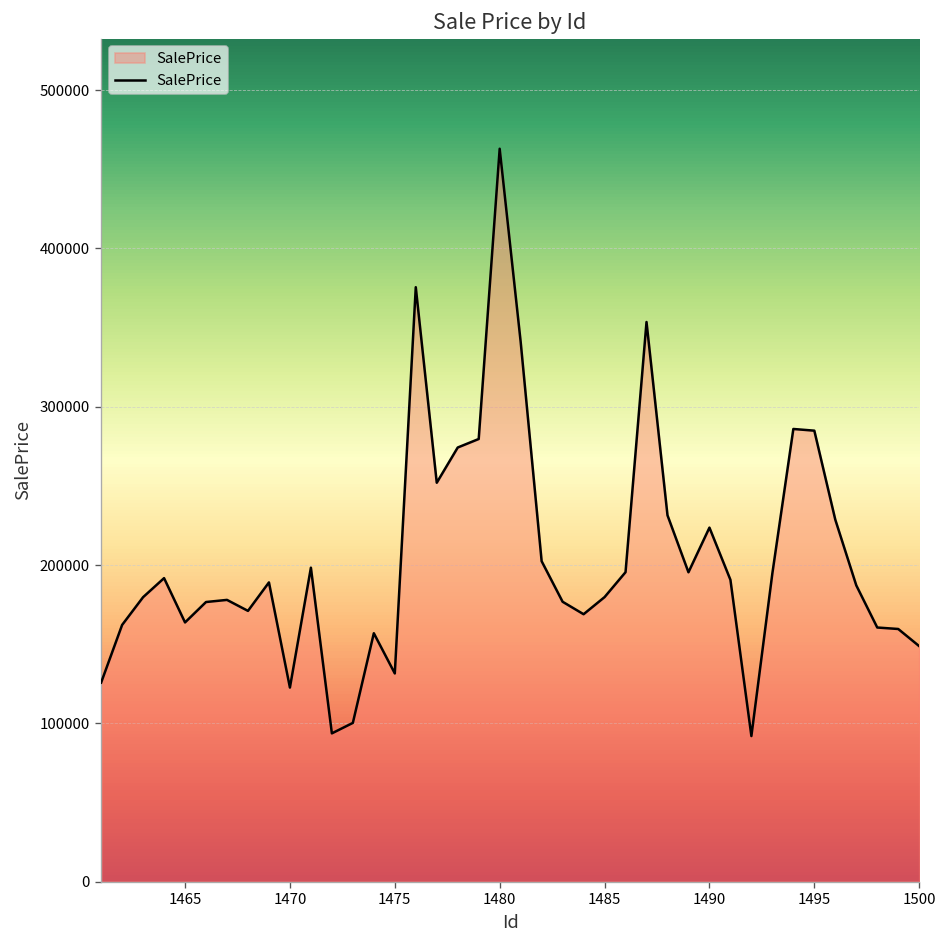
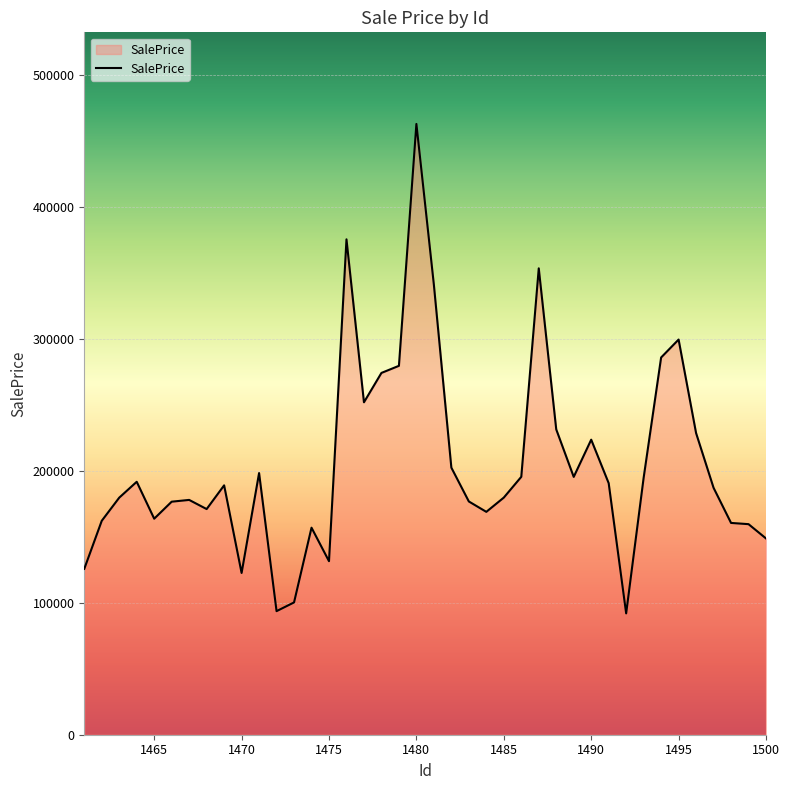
1495: 285000 -> 300000
